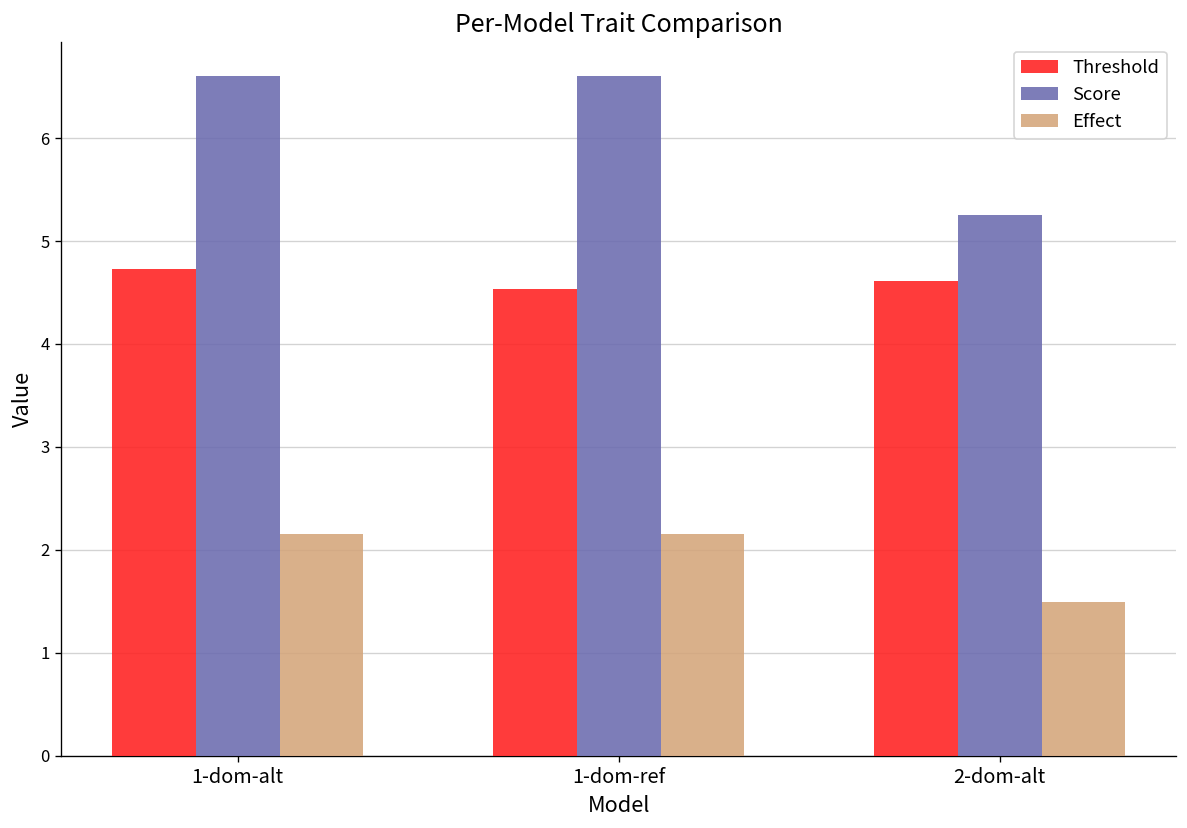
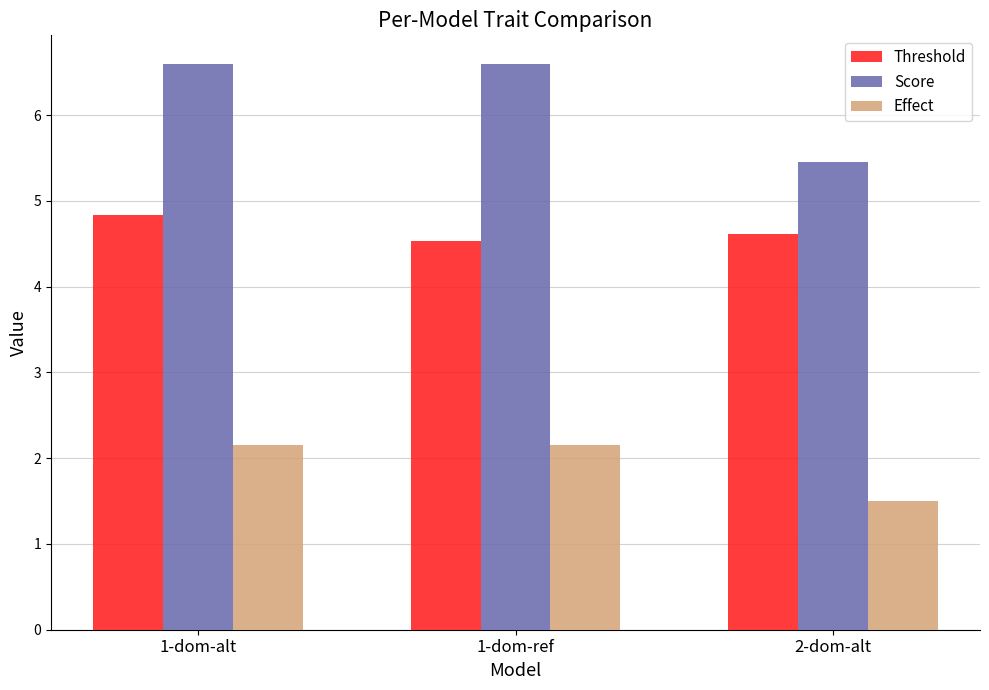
Threshold, 1-dom-alt: 4.7 -> 4.8
Score, 2-dom-alt: 5.3 -> 5.5
